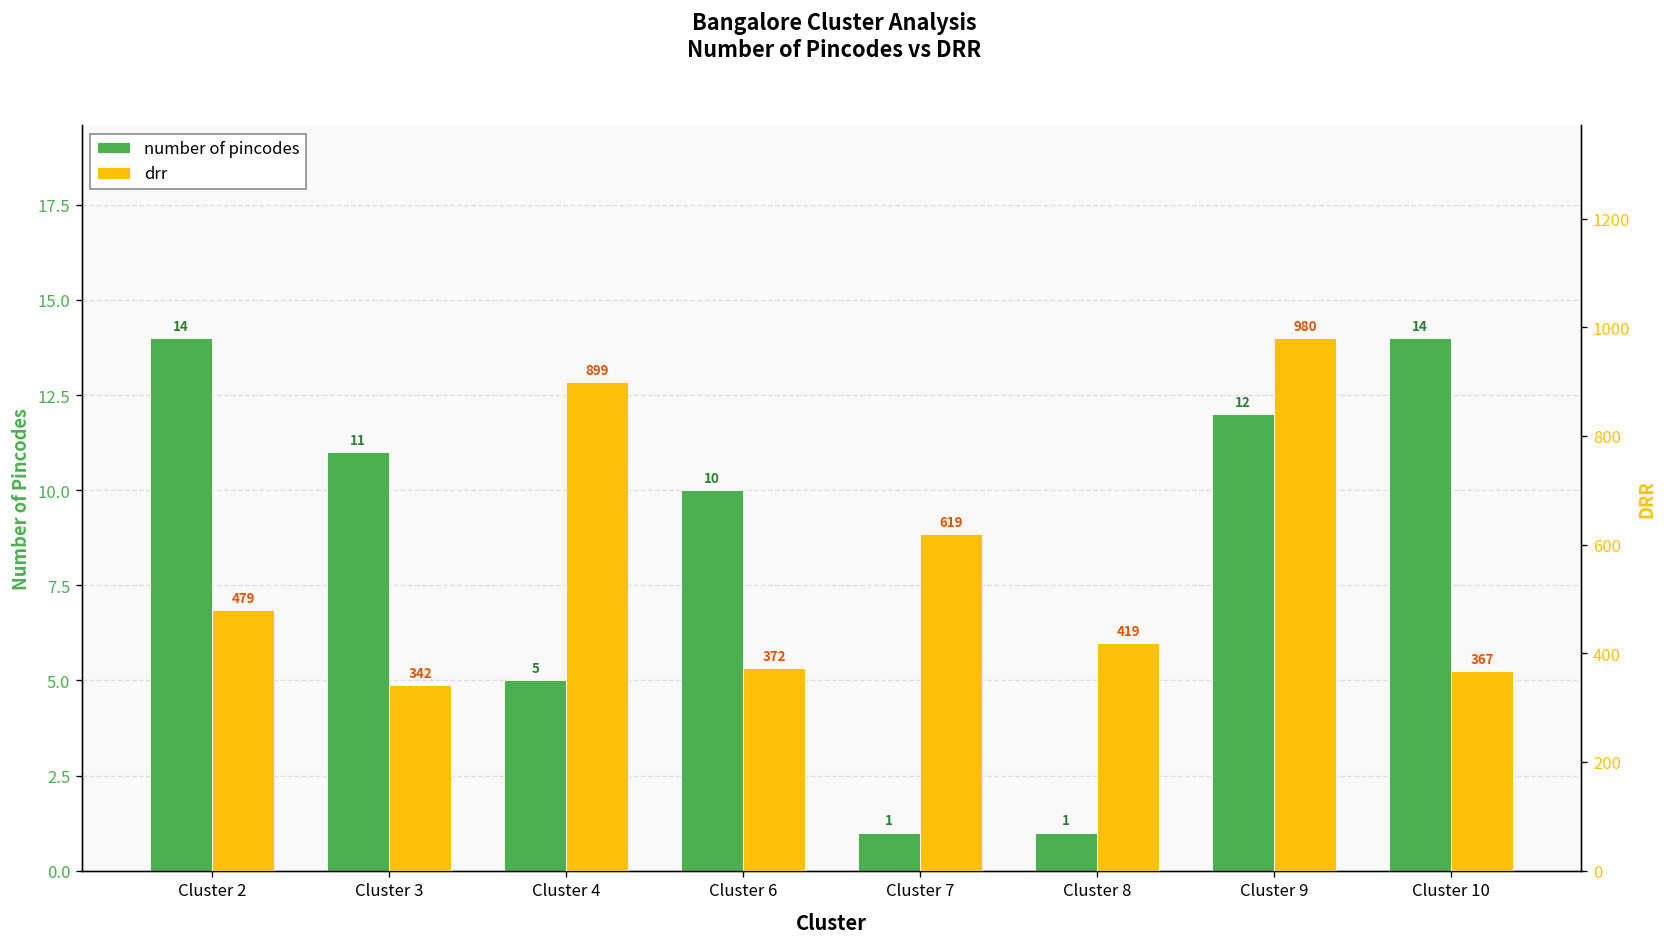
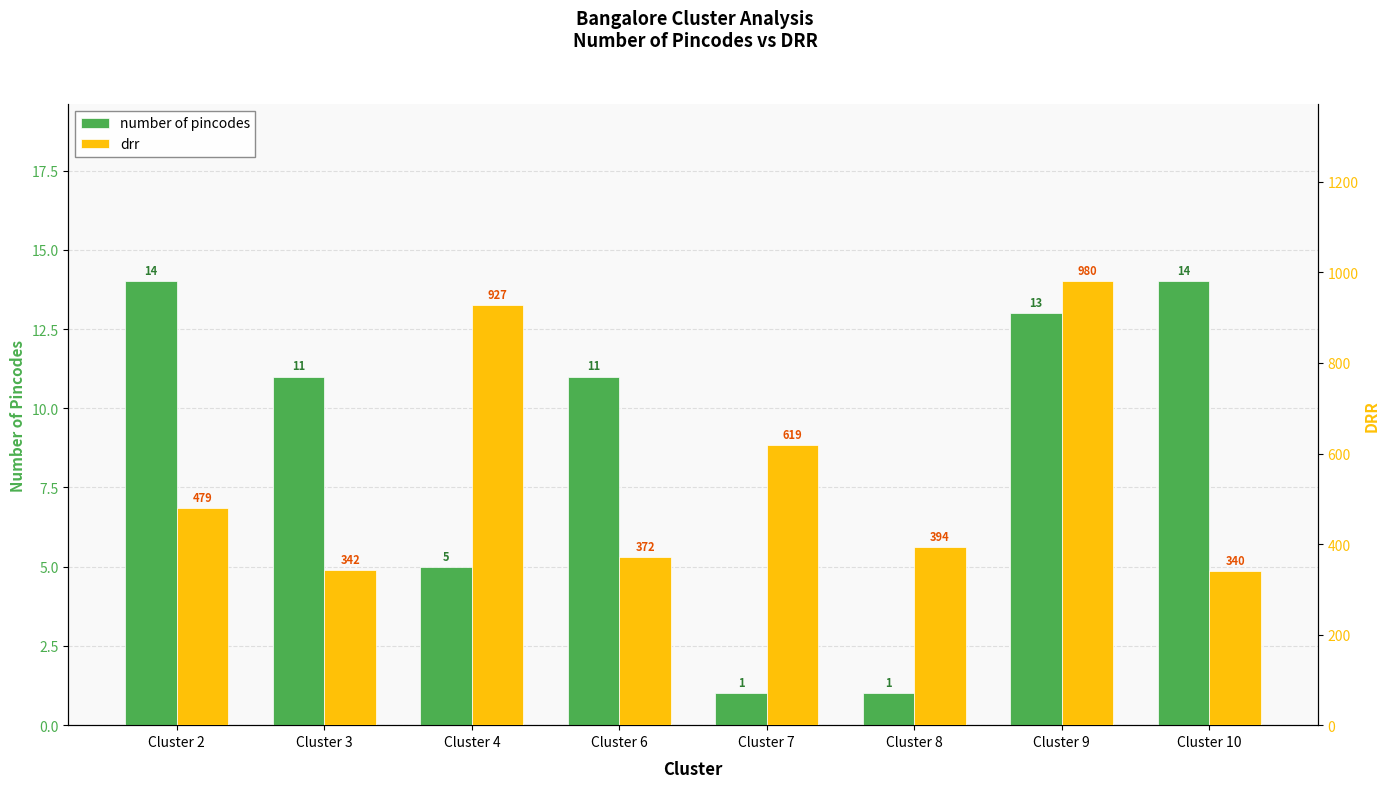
number of pincodes, Cluster 6: 10 -> 11
number of pincodes, Cluster 9: 12 -> 13
drr, Cluster 4: 899 -> 927
drr, Cluster 8: 419 -> 394
drr, Cluster 10: 367 -> 340
